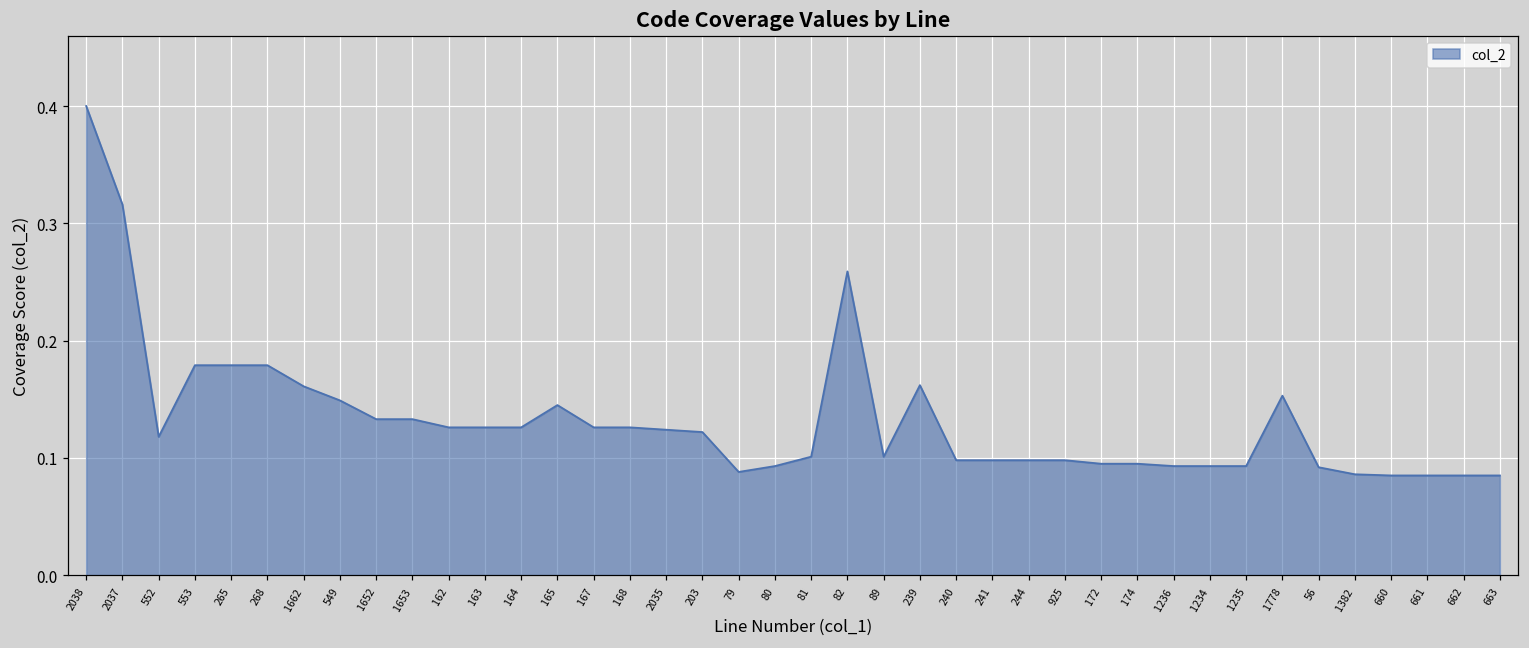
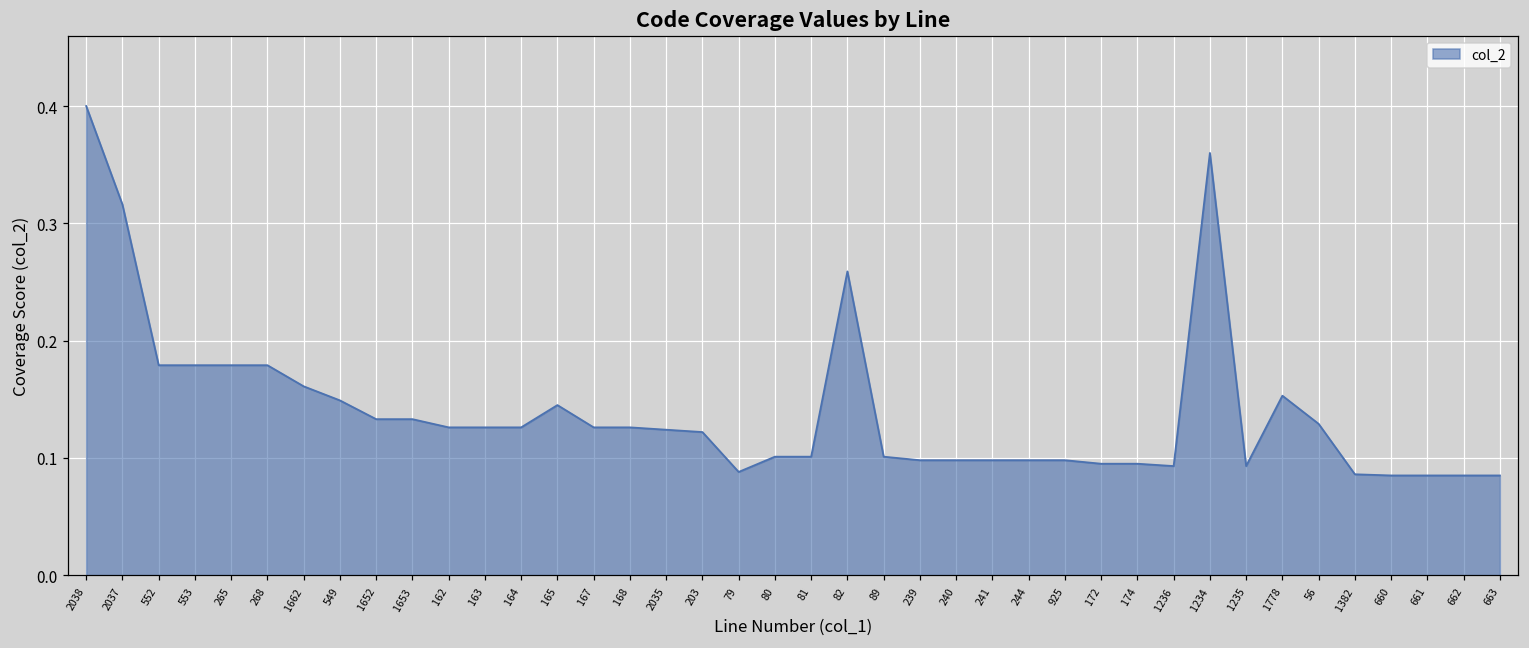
552: 0.118 -> 0.179
80: 0.093 -> 0.101
239: 0.162 -> 0.098
1234: 0.093 -> 0.360
56: 0.092 -> 0.129
